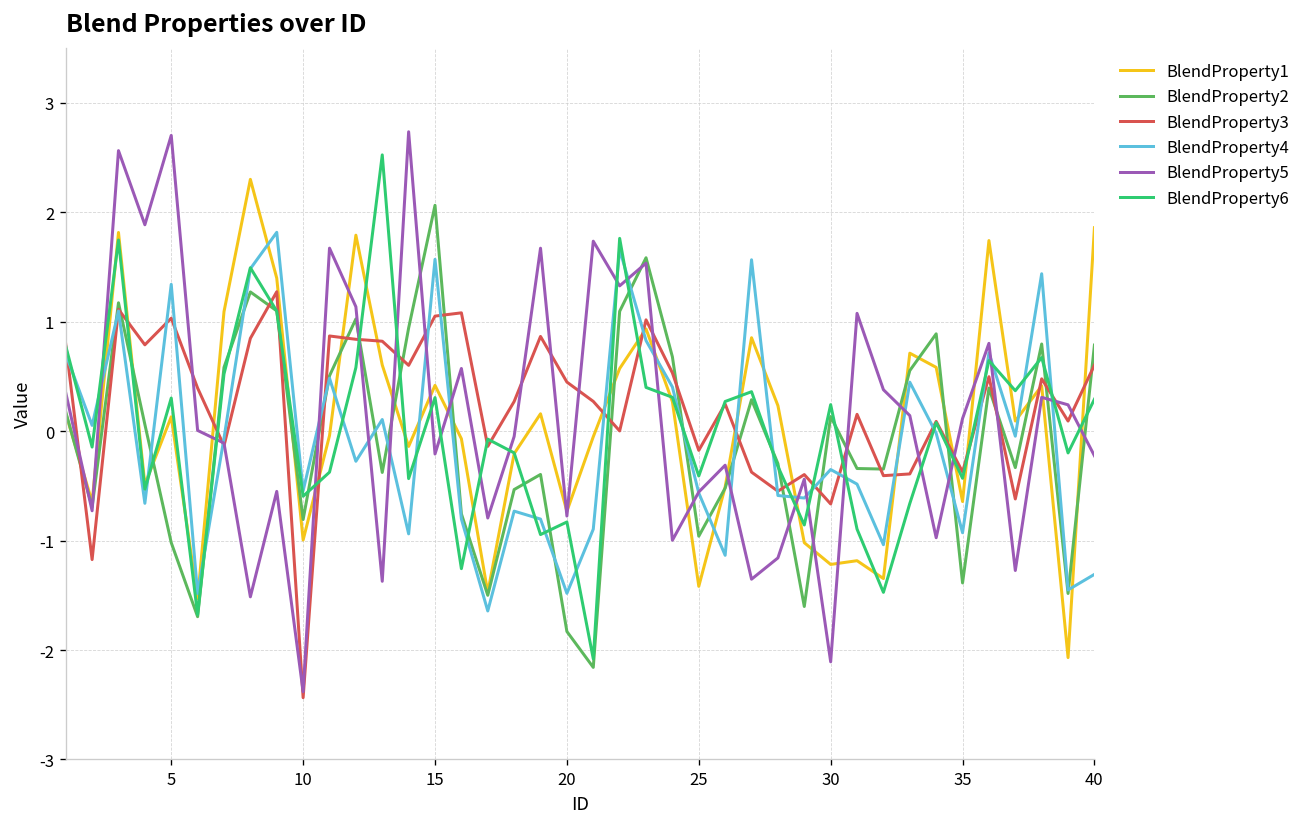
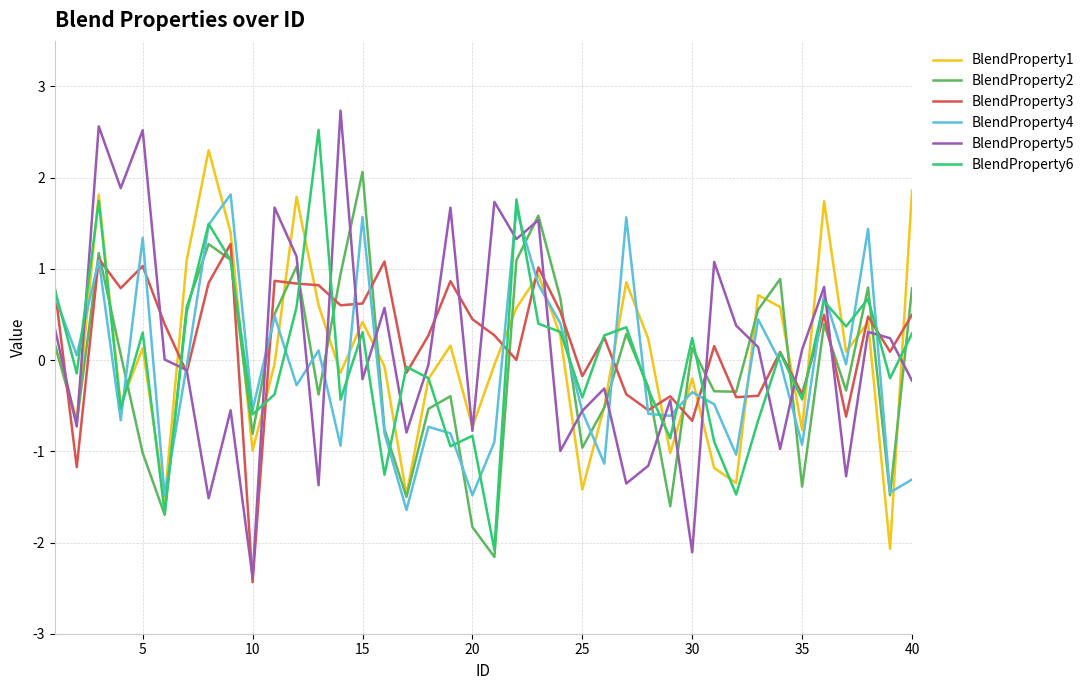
BlendProperty5, 5: 2.7 -> 2.5
BlendProperty3, 15: 1.1 -> 0.6
BlendProperty1, 30: -1.2 -> -0.2
BlendProperty1, 35: -0.6 -> -0.8
BlendProperty3, 40: 0.6 -> 0.5
